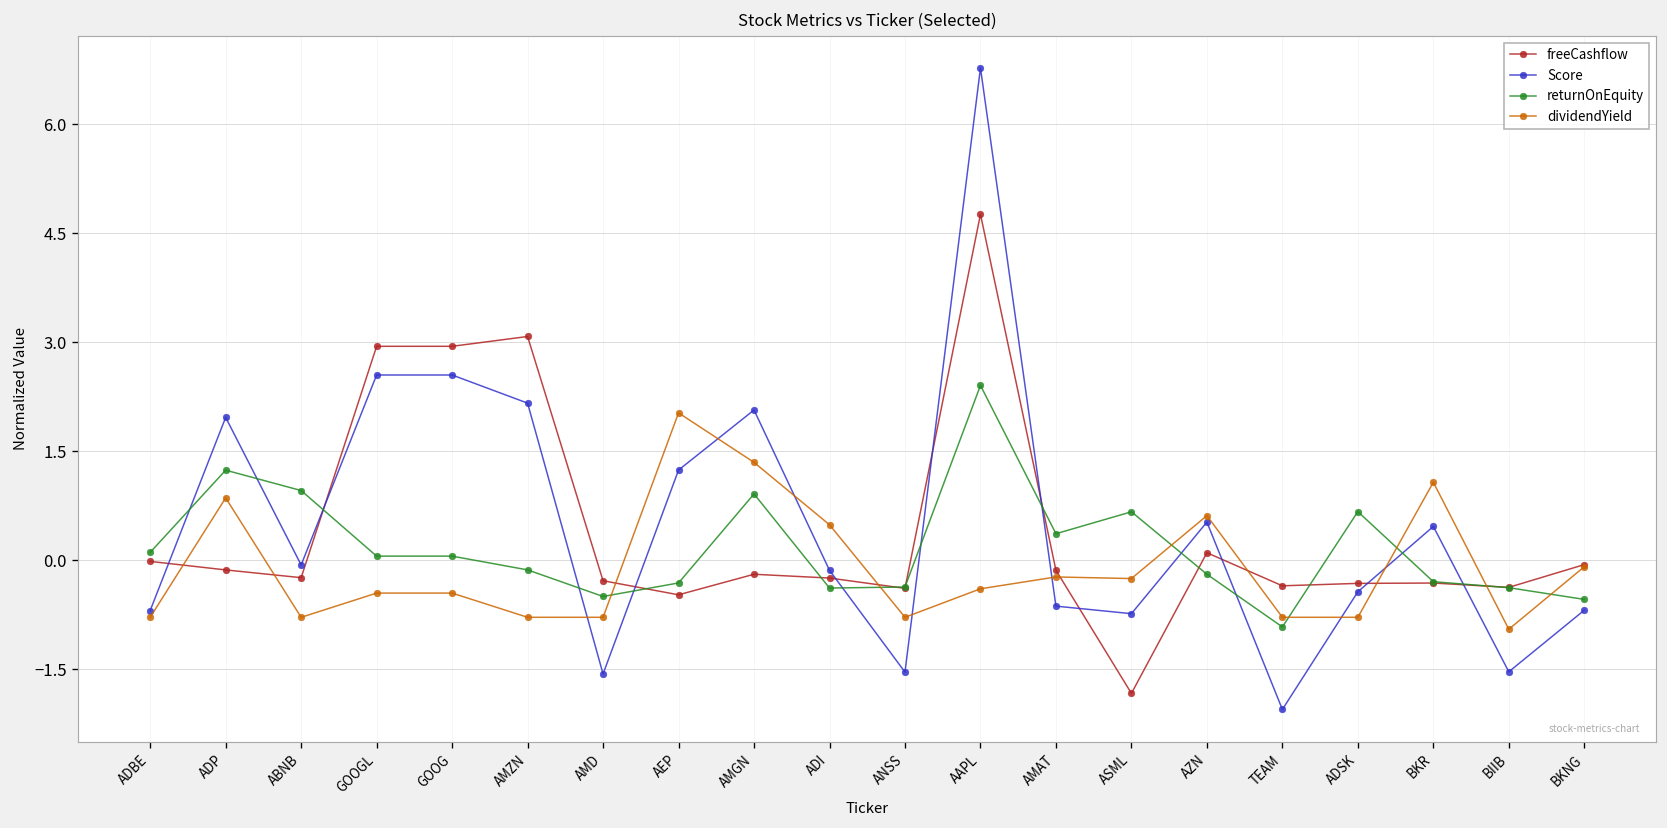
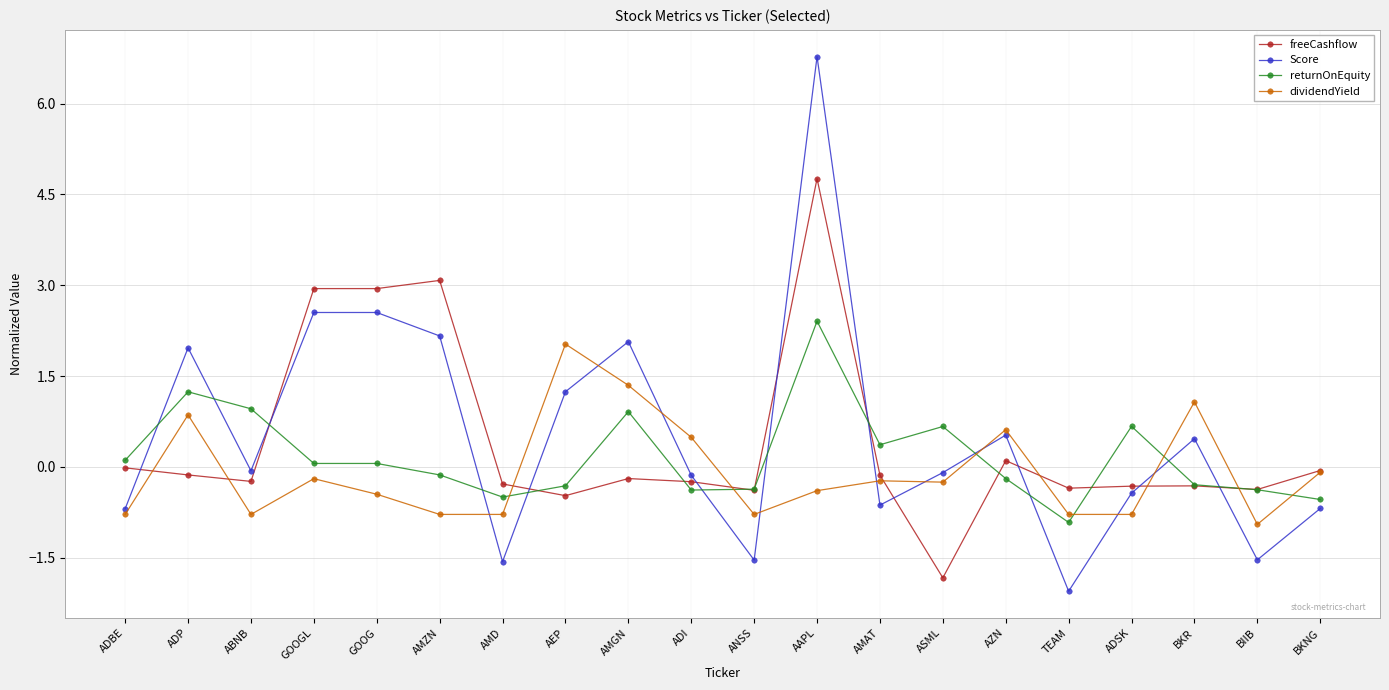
dividendYield, GOOGL: -0.5 -> -0.2
Score, ASML: -0.7 -> -0.1
